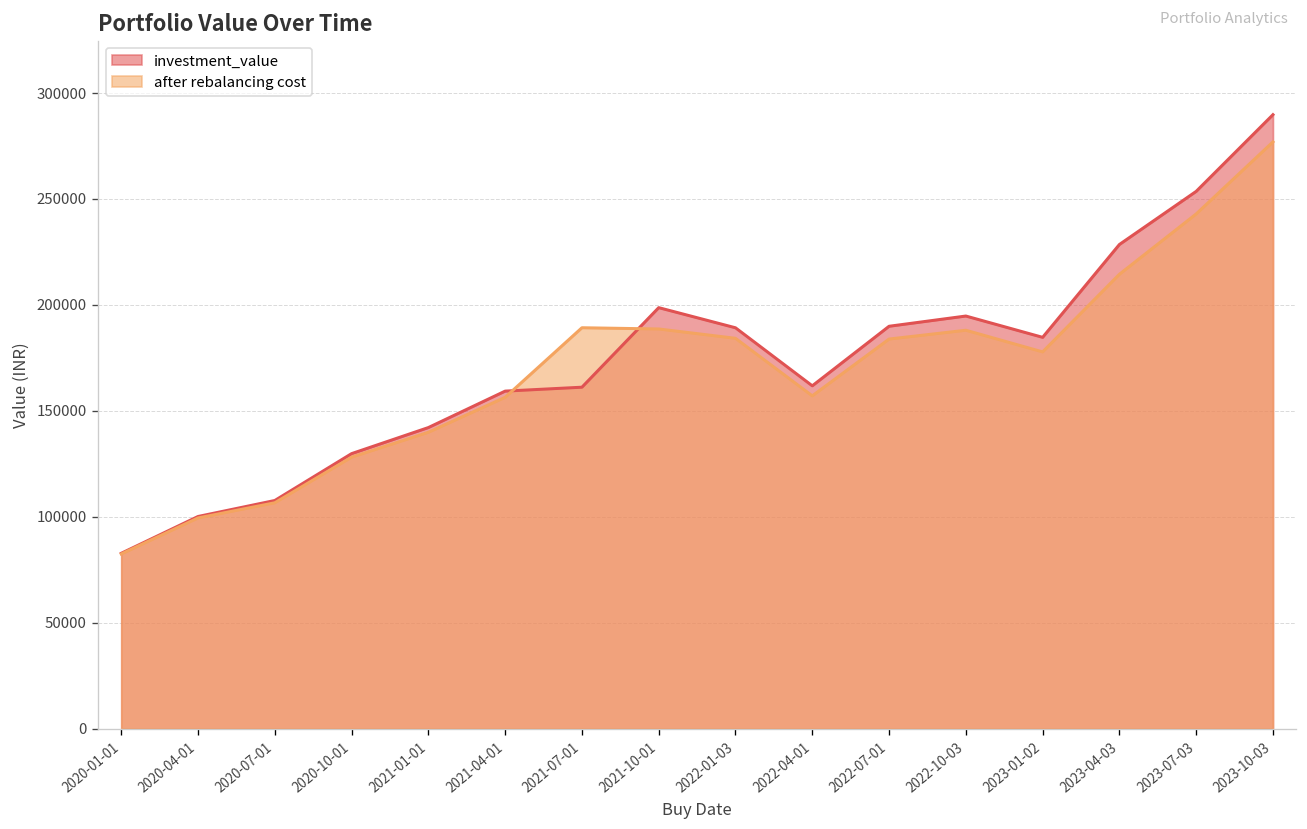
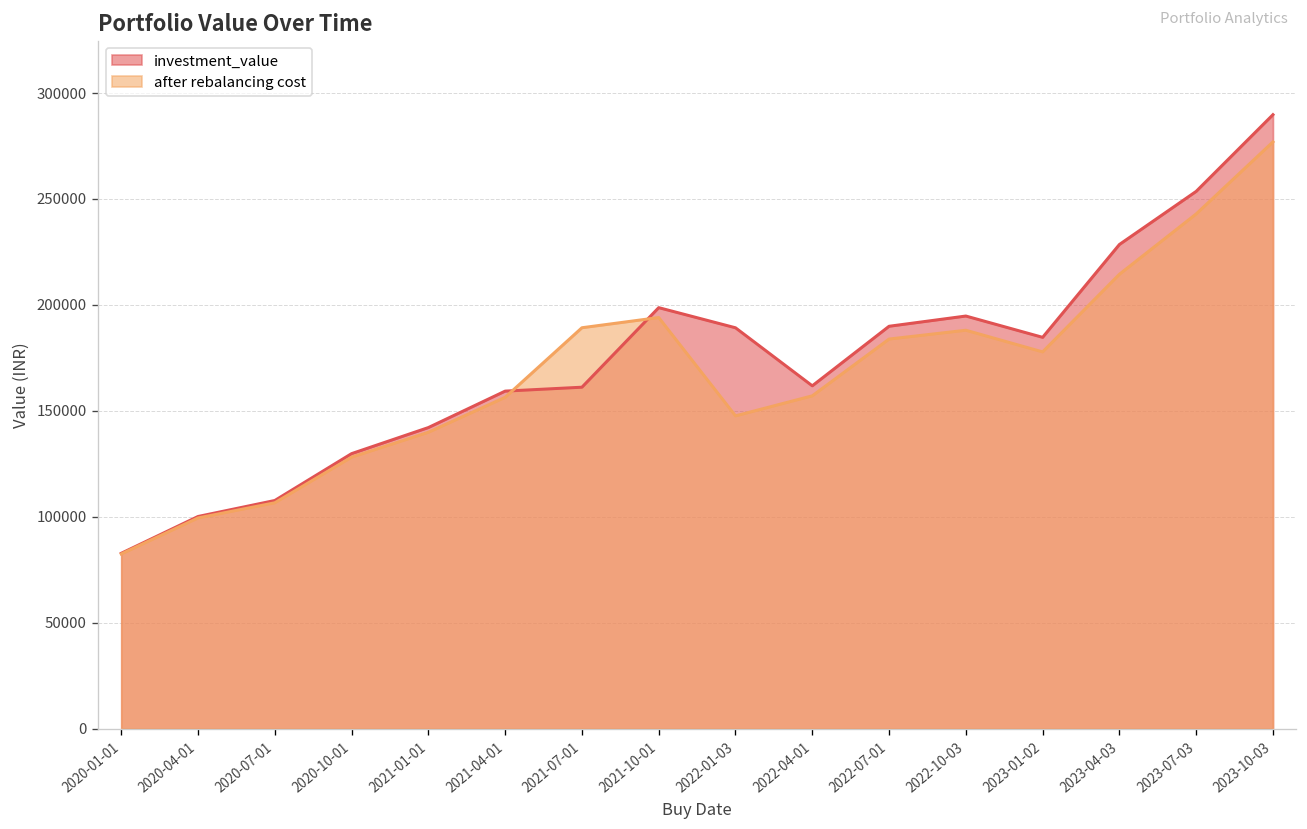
after rebalancing cost, 2021-10-01: 189000 -> 194000
after rebalancing cost, 2022-01-03: 184000 -> 148000
